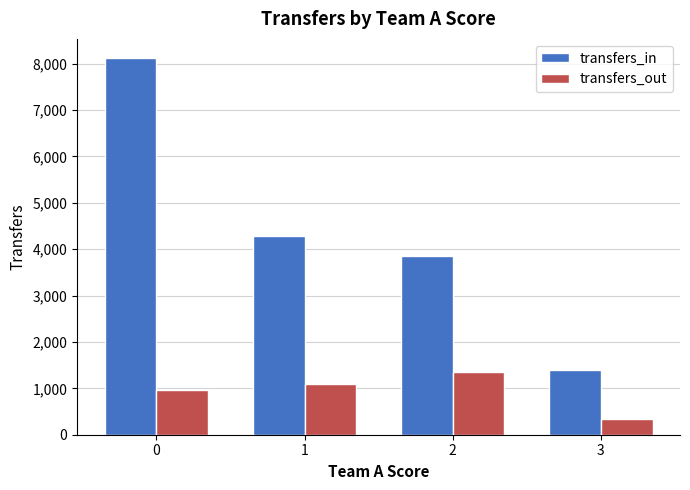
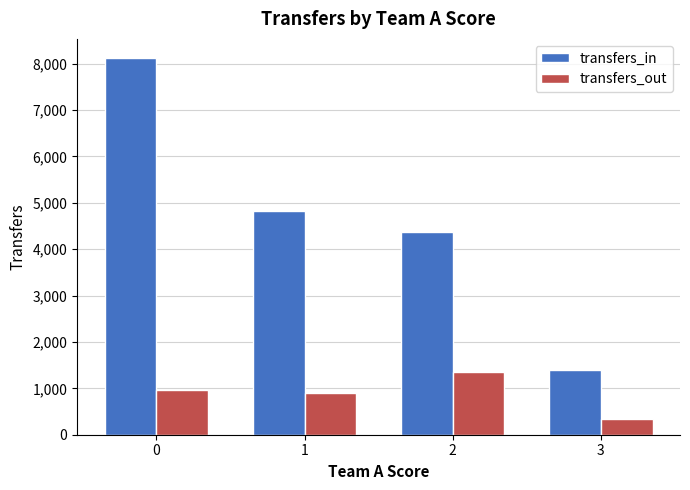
transfers_in, 1: 4,300 -> 4,800
transfers_out, 1: 1,100 -> 900
transfers_in, 2: 3,900 -> 4,400
